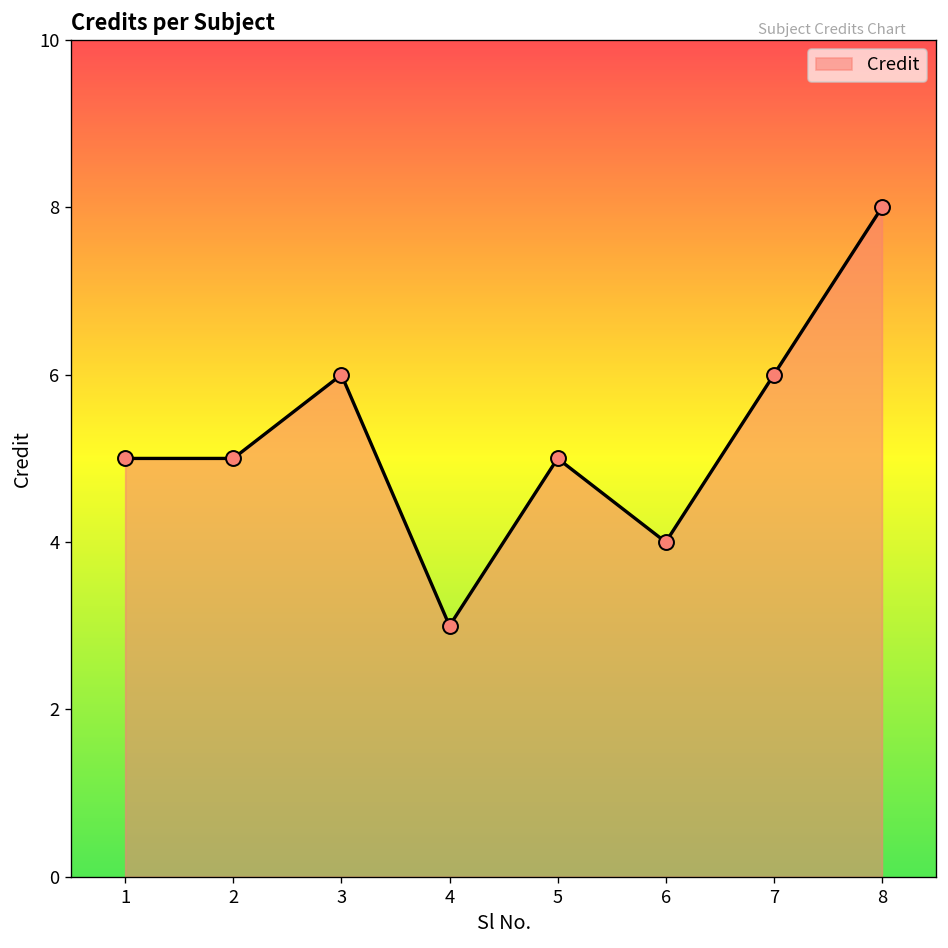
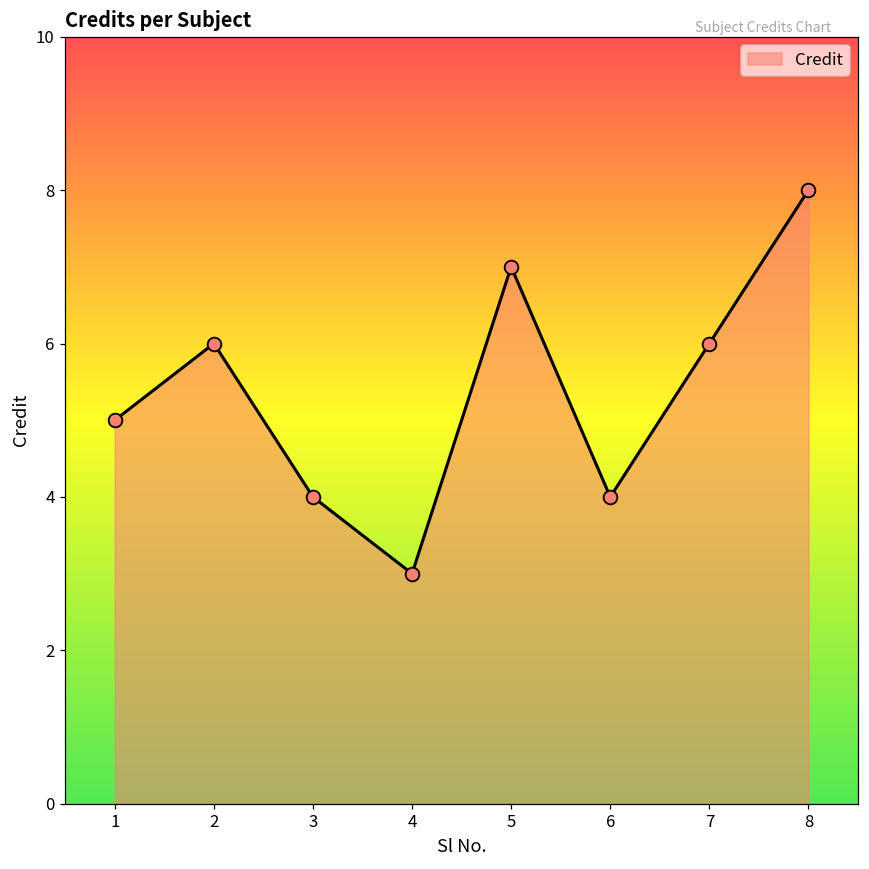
2: 5 -> 6
3: 6 -> 4
5: 5 -> 7
